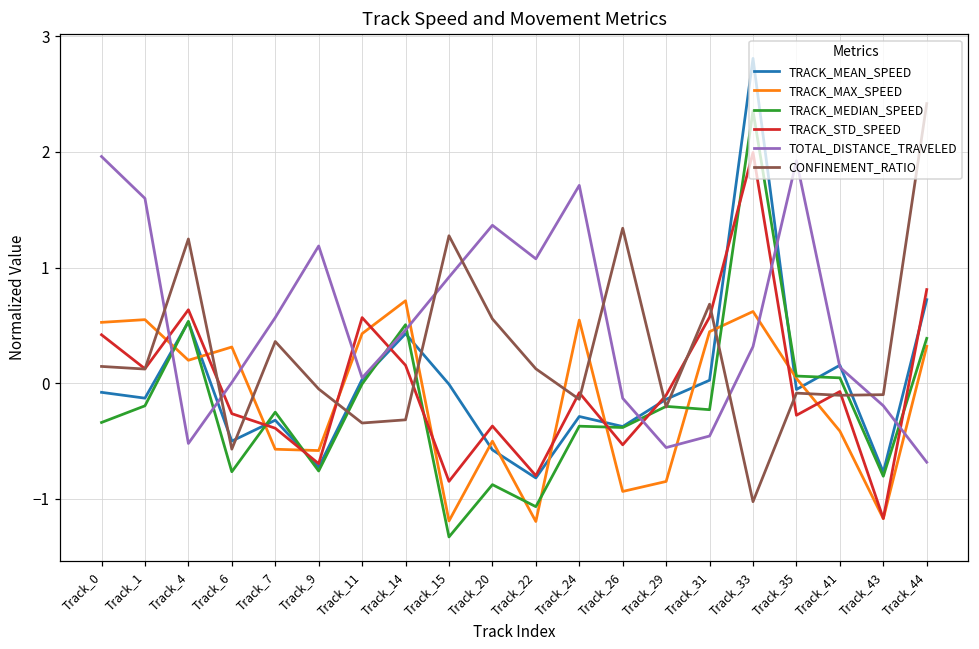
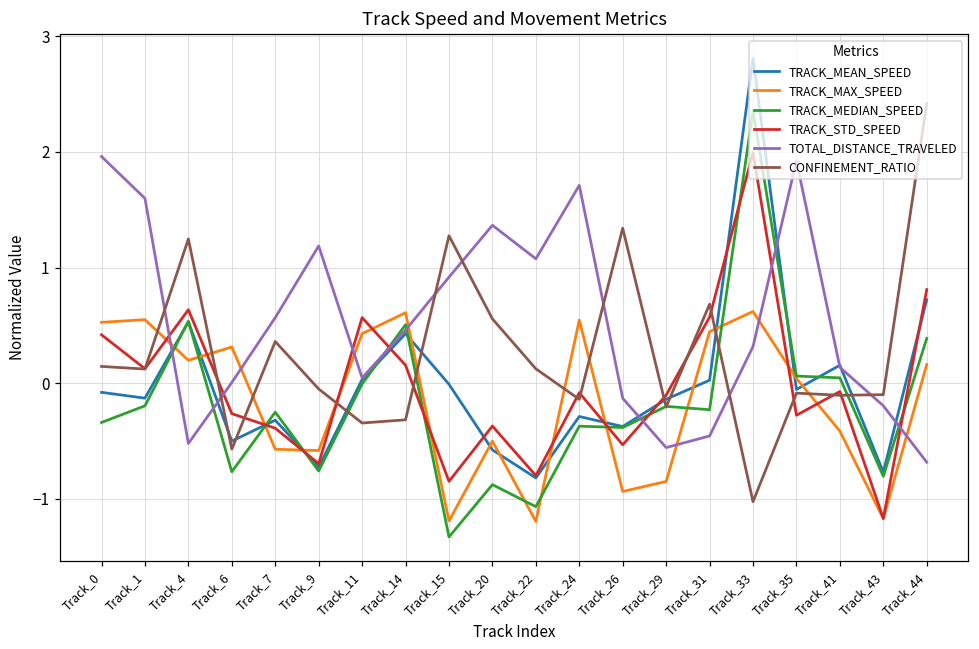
TRACK_MAX_SPEED, Track_14: 0.71 -> 0.61
TRACK_MAX_SPEED, Track_44: 0.32 -> 0.16
